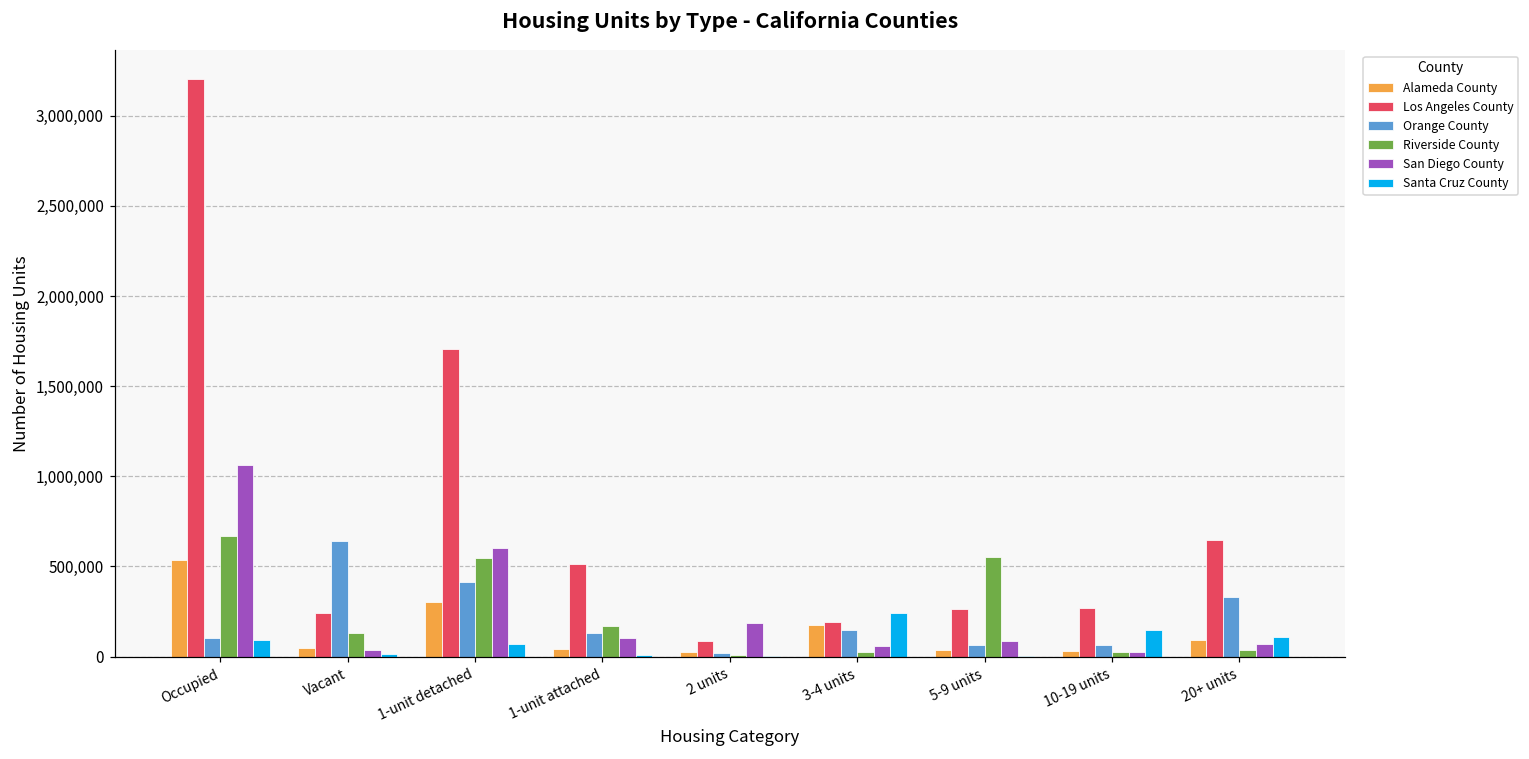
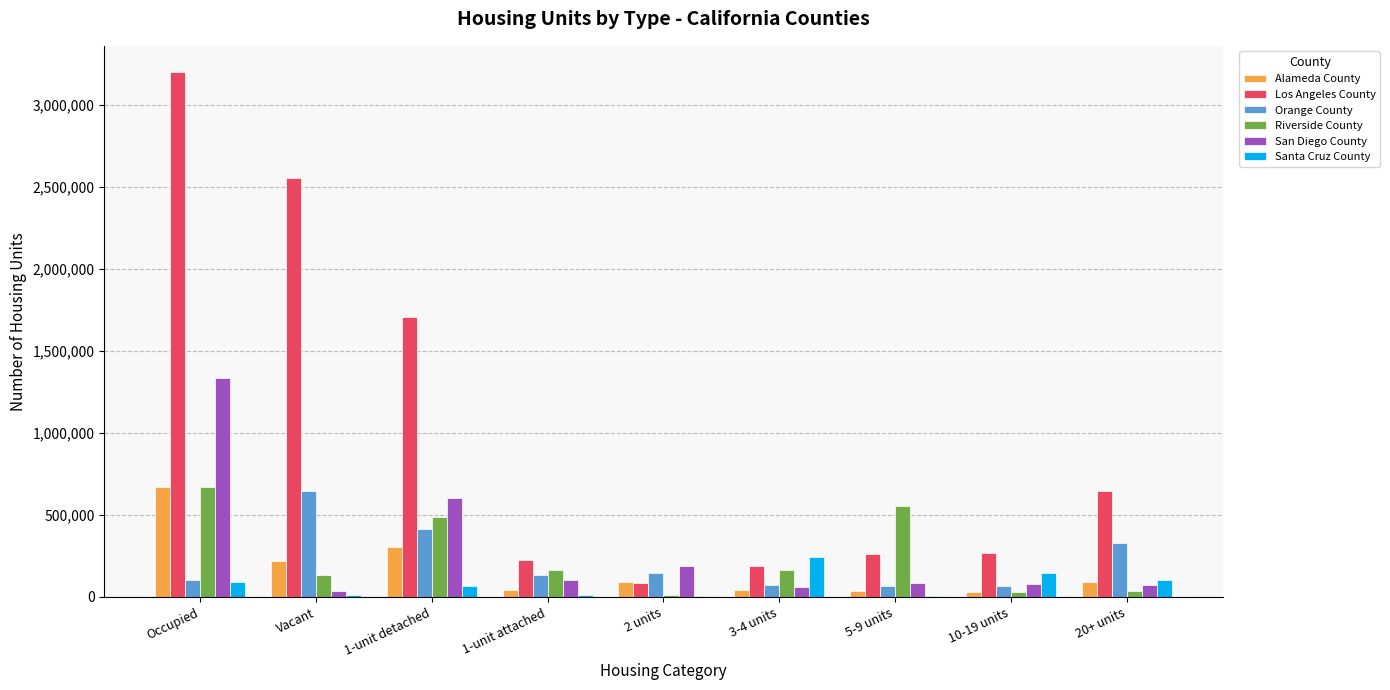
Alameda County, Occupied: 540,000 -> 670,000
San Diego County, Occupied: 1,060,000 -> 1,330,000
Alameda County, Vacant: 50,000 -> 220,000
Los Angeles County, Vacant: 240,000 -> 2,560,000
Riverside County, 1-unit detached: 540,000 -> 490,000
Los Angeles County, 1-unit attached: 520,000 -> 230,000
Alameda County, 2 units: 30,000 -> 90,000
Orange County, 2 units: 20,000 -> 140,000
Alameda County, 3-4 units: 170,000 -> 40,000
Orange County, 3-4 units: 150,000 -> 70,000
Riverside County, 3-4 units: 30,000 -> 160,000
San Diego County, 10-19 units: 30,000 -> 80,000
